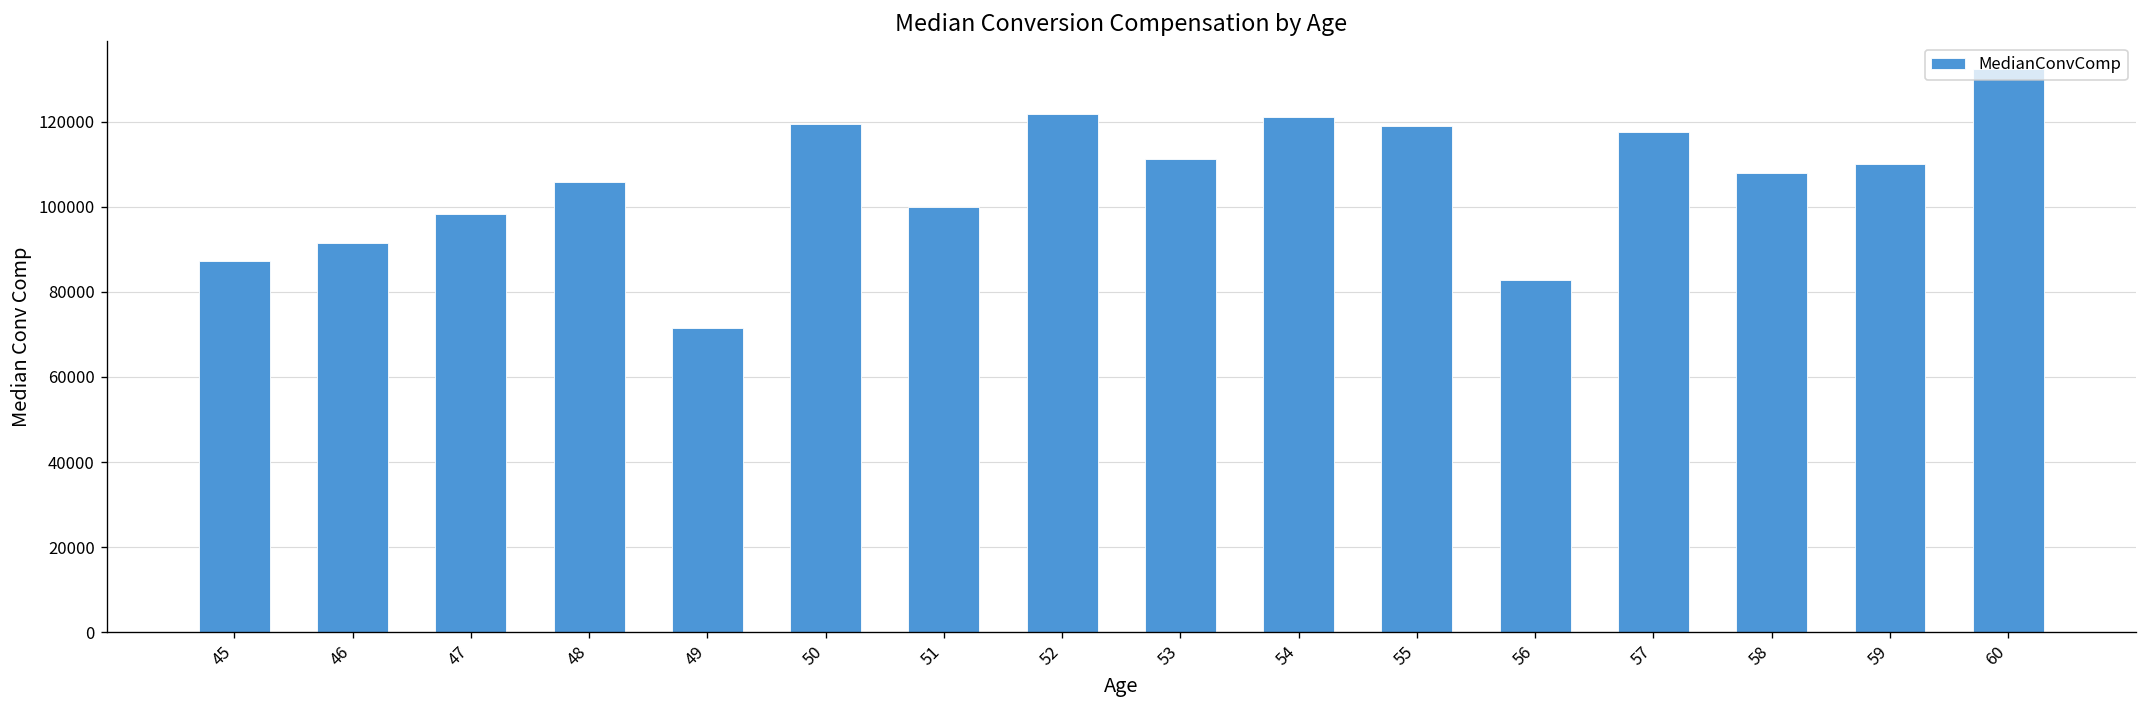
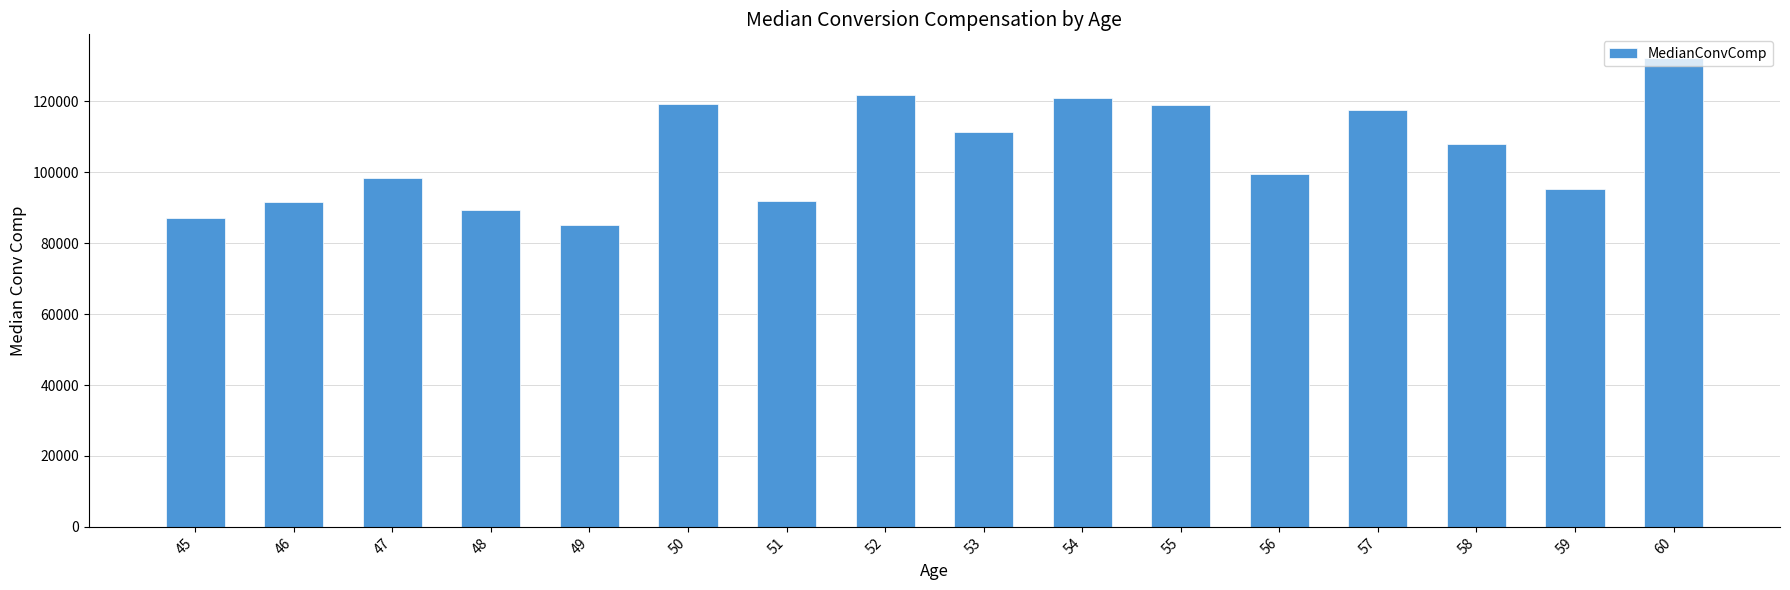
48: 106000 -> 89000
49: 71000 -> 85000
51: 100000 -> 92000
56: 83000 -> 100000
59: 110000 -> 95000
